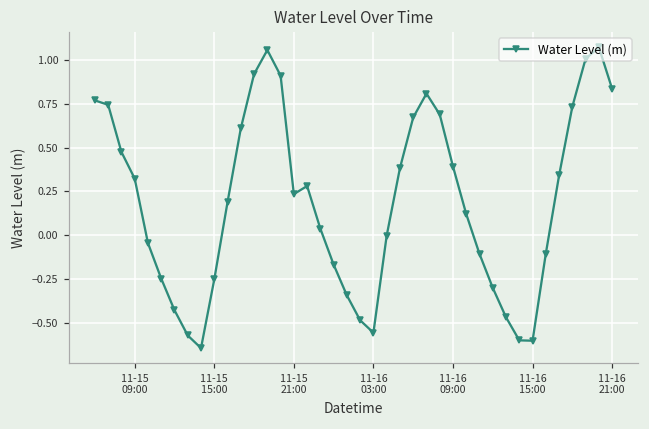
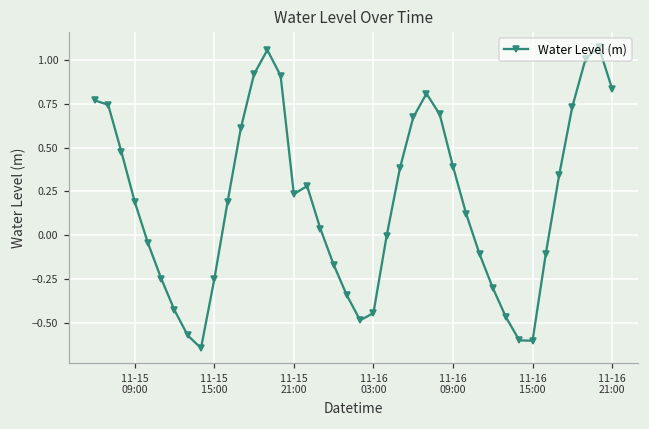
11-15 09:00: 0.32 -> 0.19
11-16 03:00: -0.56 -> -0.44
